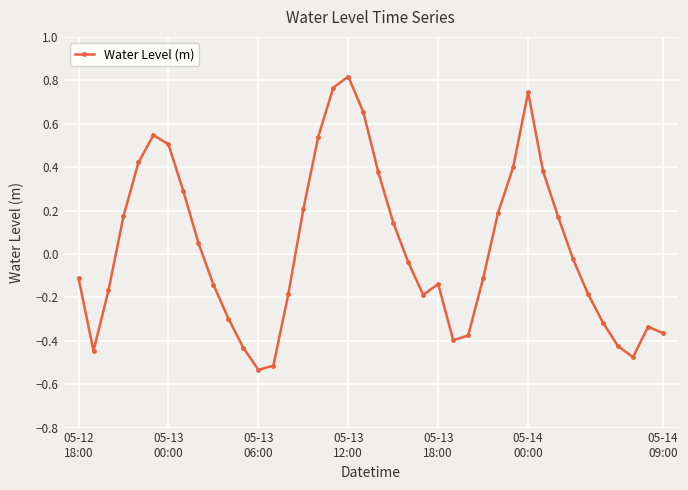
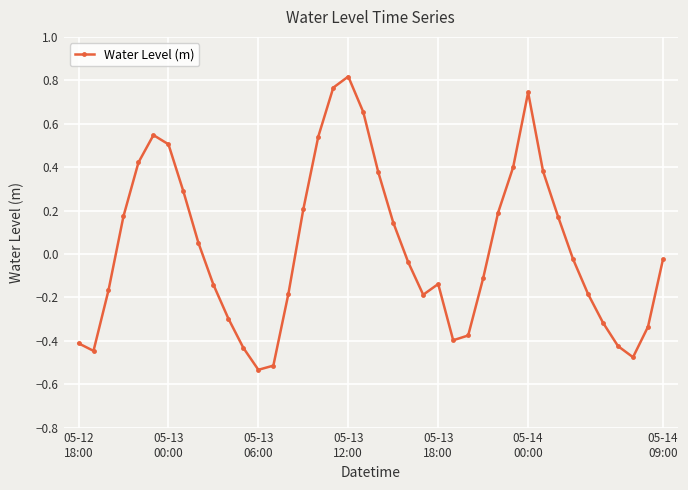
05-12 18:00: -0.11 -> -0.41
05-14 09:00: -0.36 -> -0.02
